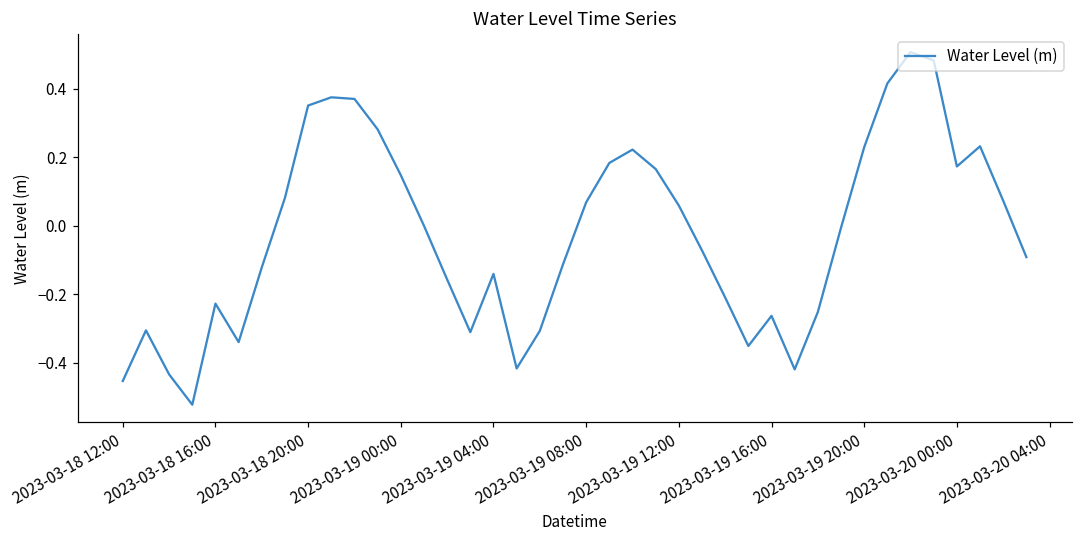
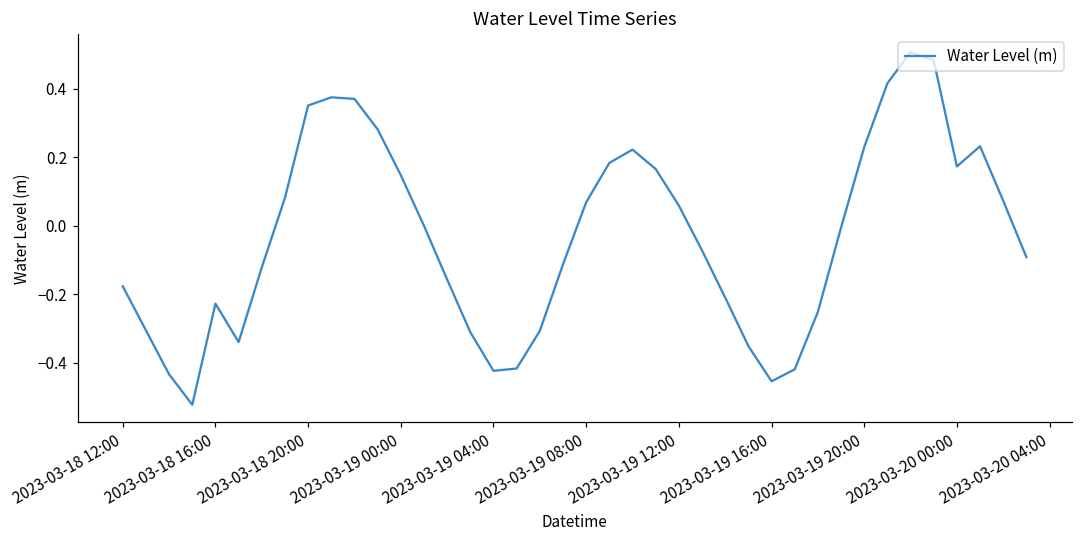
2023-03-18 12:00: -0.45 -> -0.18
2023-03-19 04:00: -0.14 -> -0.42
2023-03-19 16:00: -0.26 -> -0.45
